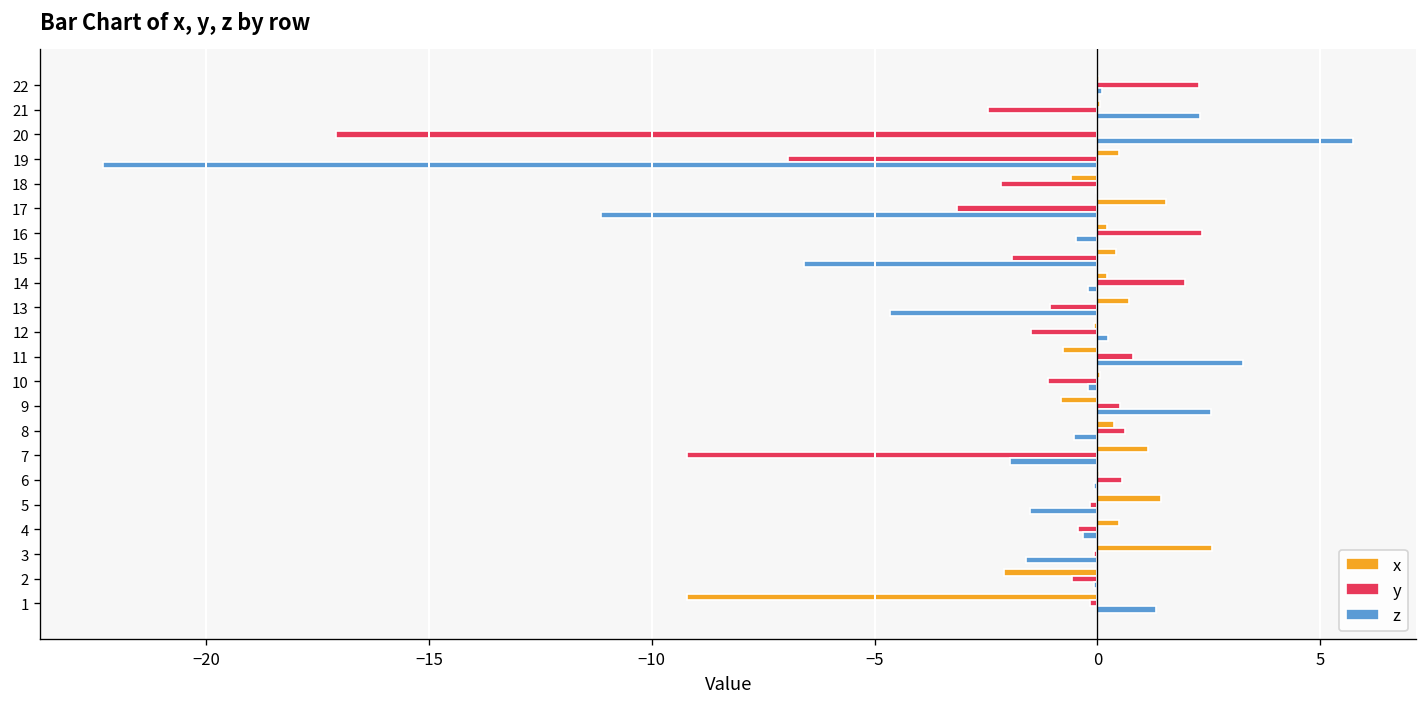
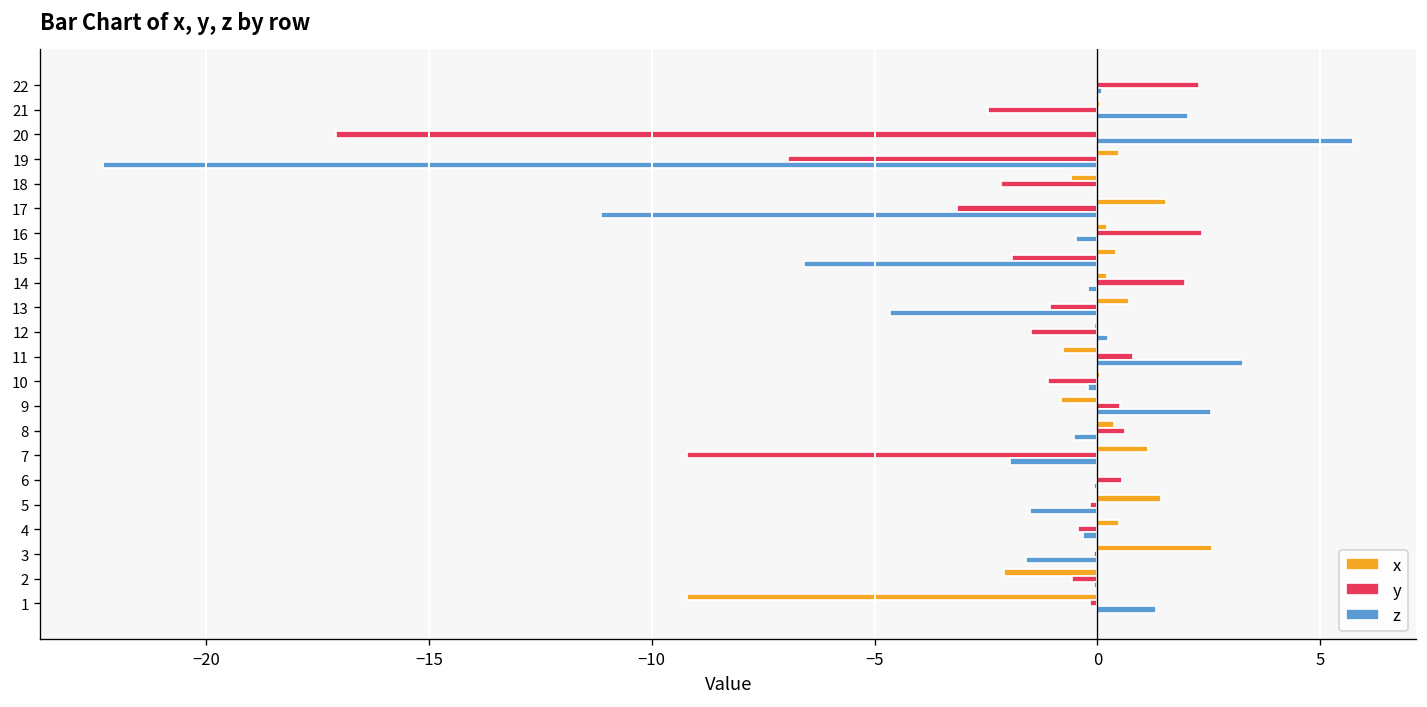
z, 21: 2.3 -> 2.0
